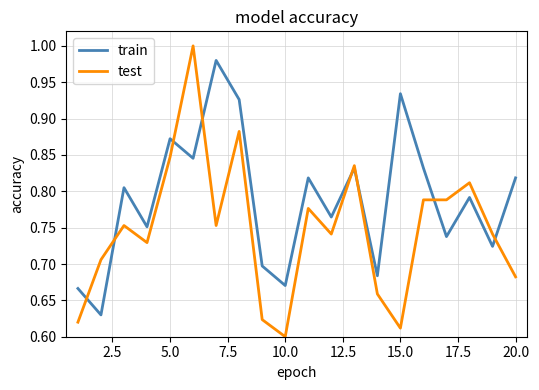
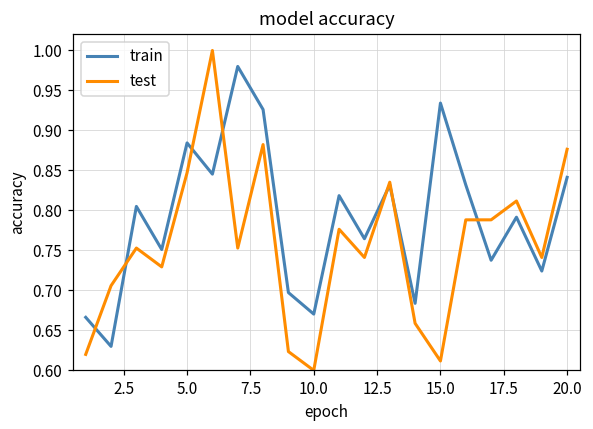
train, 5.0: 0.87 -> 0.88
train, 20.0: 0.82 -> 0.84
test, 20.0: 0.68 -> 0.88
